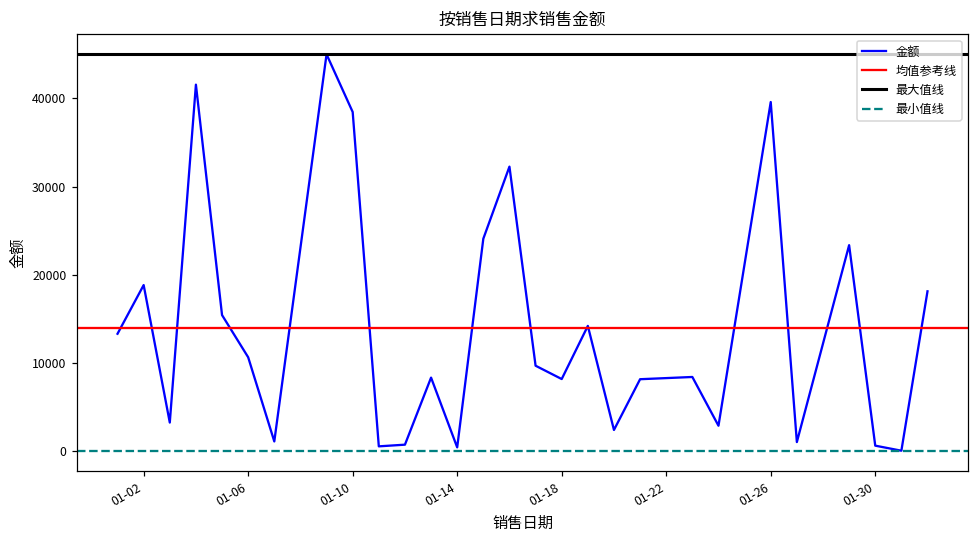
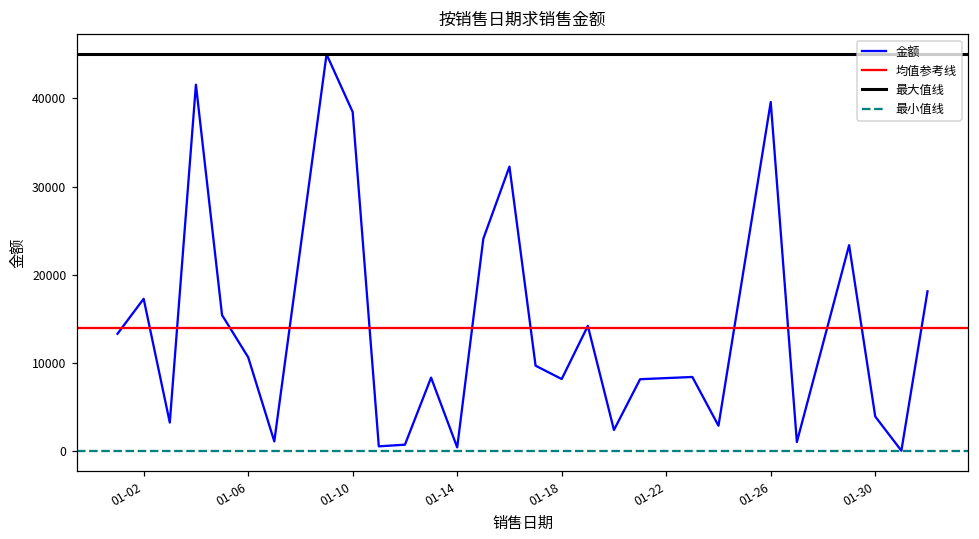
01-02: 19000 -> 17000
01-30: 1000 -> 4000
